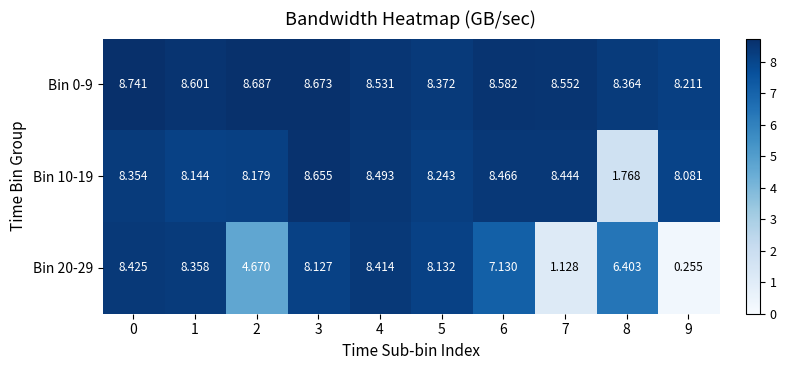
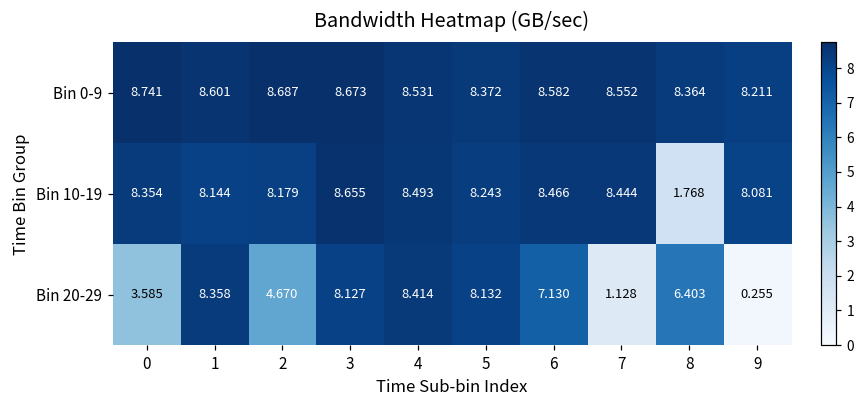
Bin 20-29, 0: 8.425 -> 3.585
